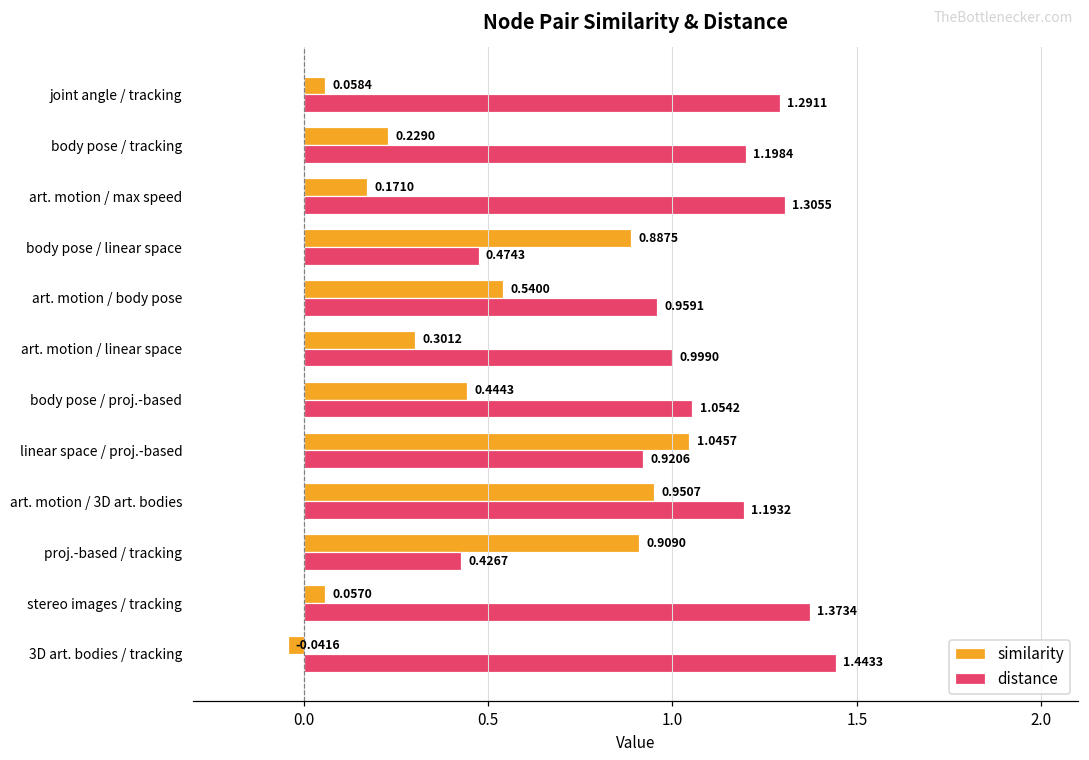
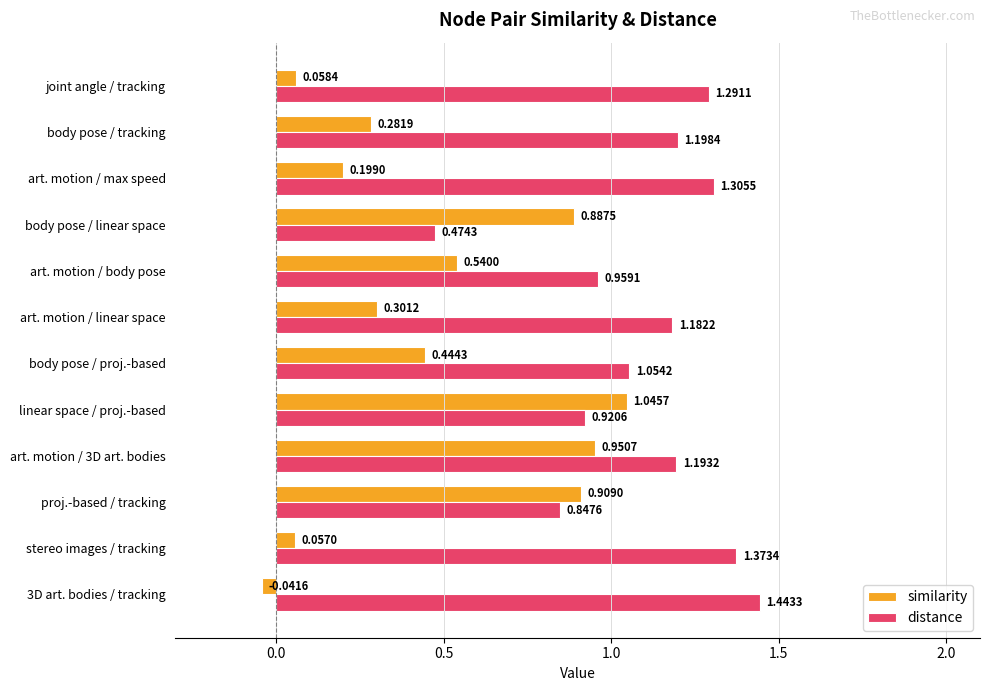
similarity, body pose / tracking: 0.2290 -> 0.2819
similarity, art. motion / max speed: 0.1710 -> 0.1990
distance, art. motion / linear space: 0.9990 -> 1.1822
distance, proj.-based / tracking: 0.4267 -> 0.8476
